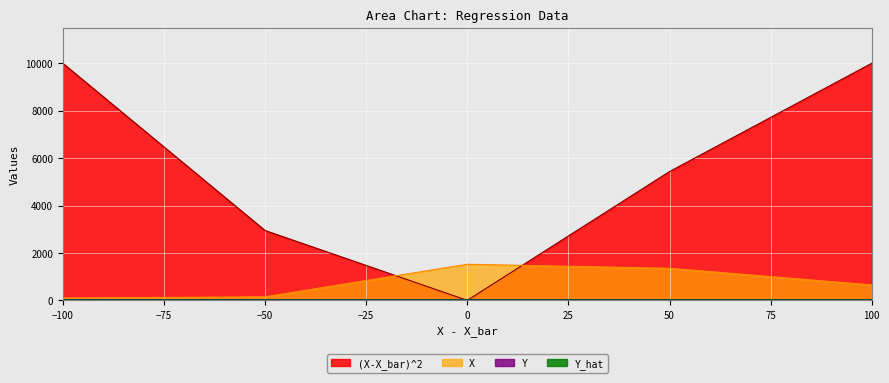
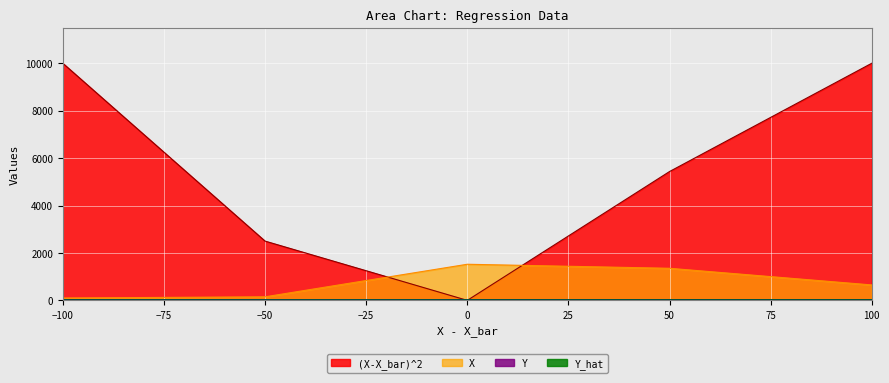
(X-X_bar)^2, −50: 2900 -> 2500
